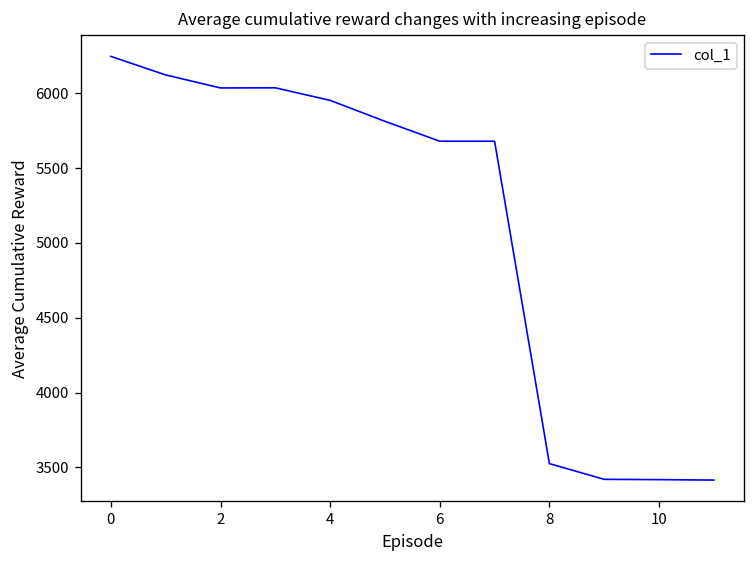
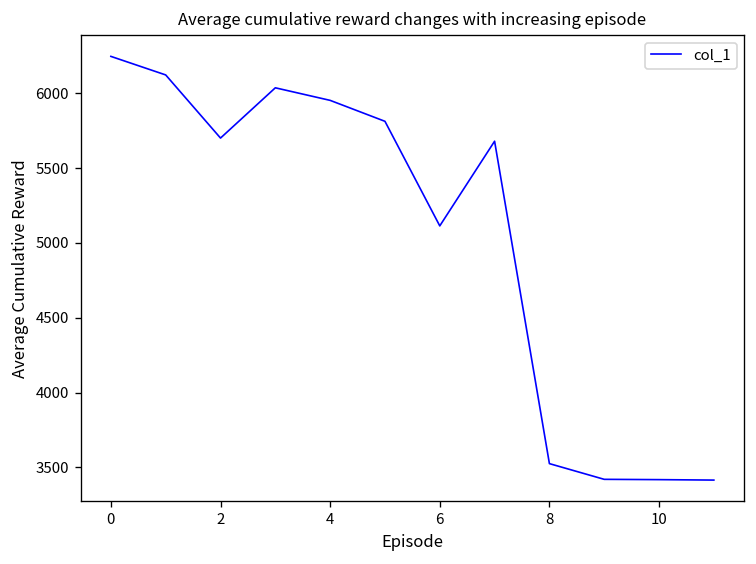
2: 6040 -> 5700
6: 5680 -> 5110
